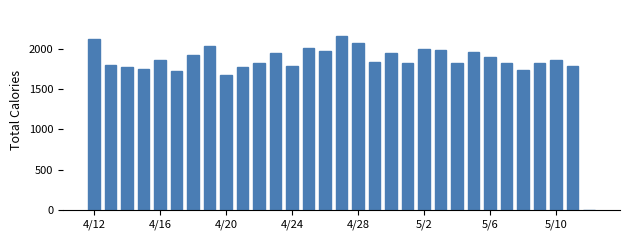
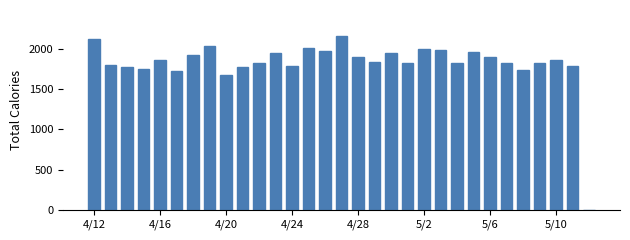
4/28: 2100 -> 1900
